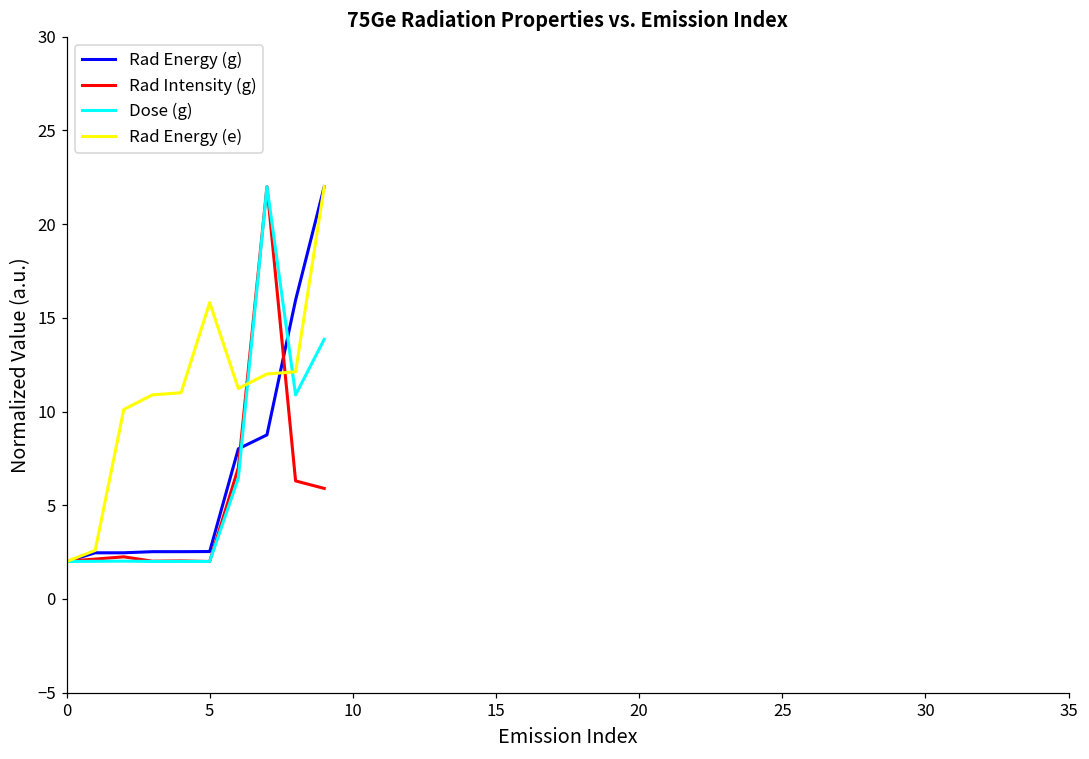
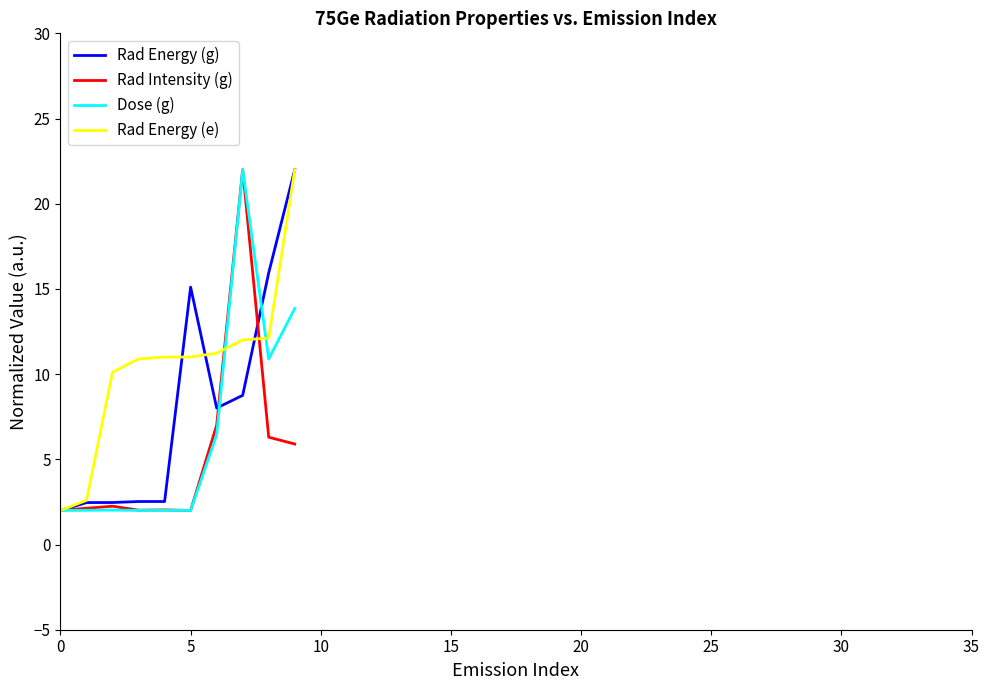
Rad Energy (g), 5: 2.5 -> 15.1
Rad Energy (e), 5: 15.8 -> 11.0
